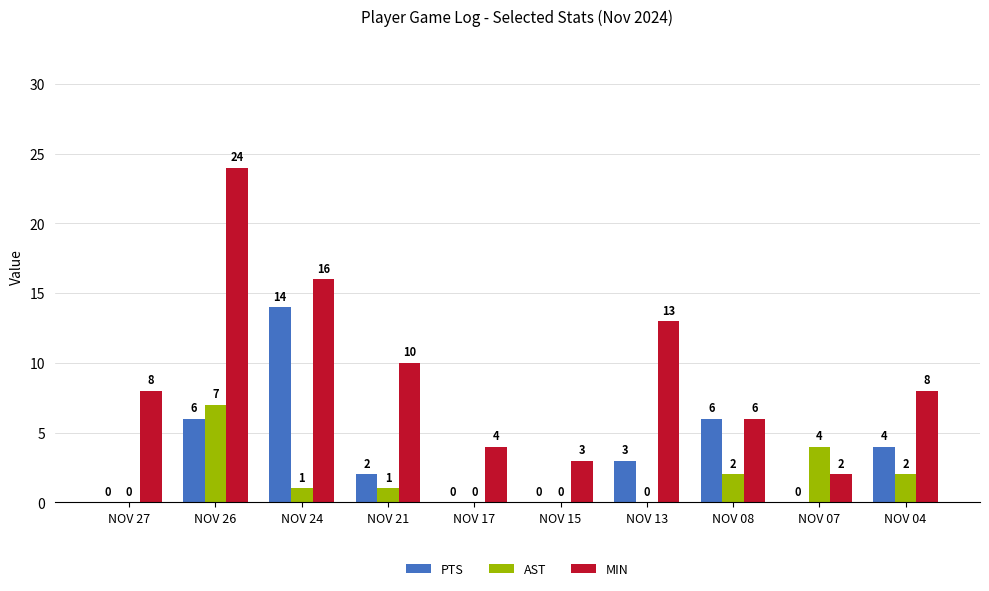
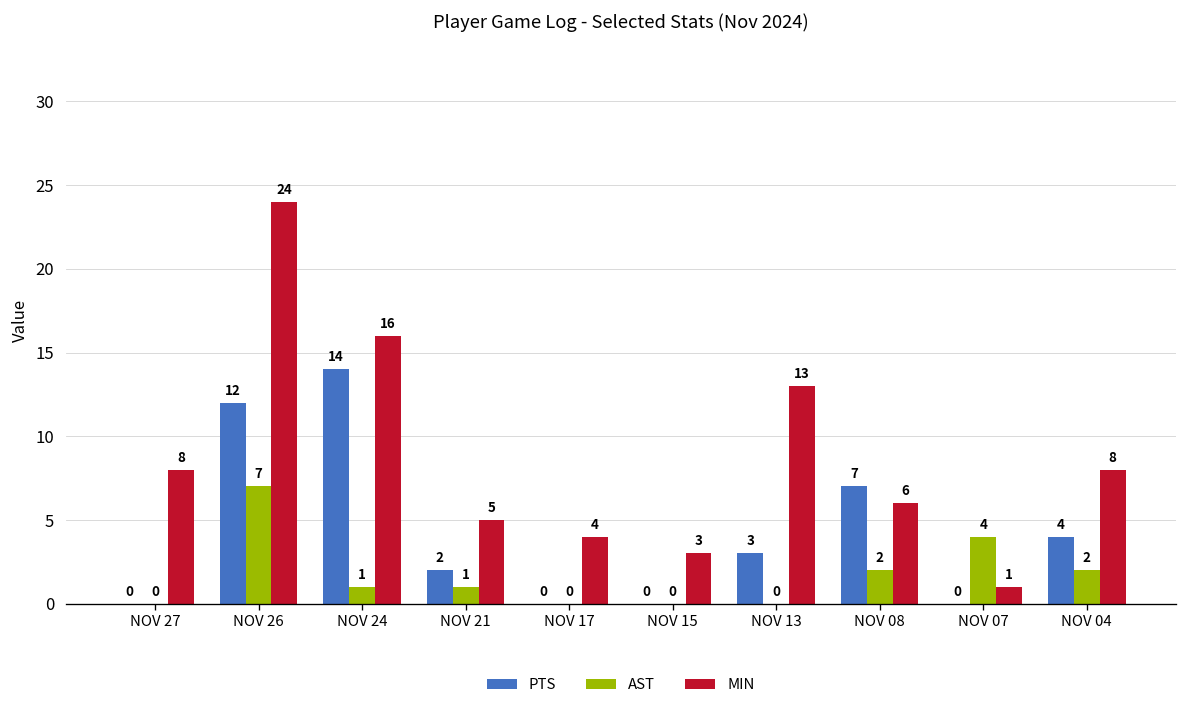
PTS, NOV 26: 6 -> 12
MIN, NOV 21: 10 -> 5
PTS, NOV 08: 6 -> 7
MIN, NOV 07: 2 -> 1
